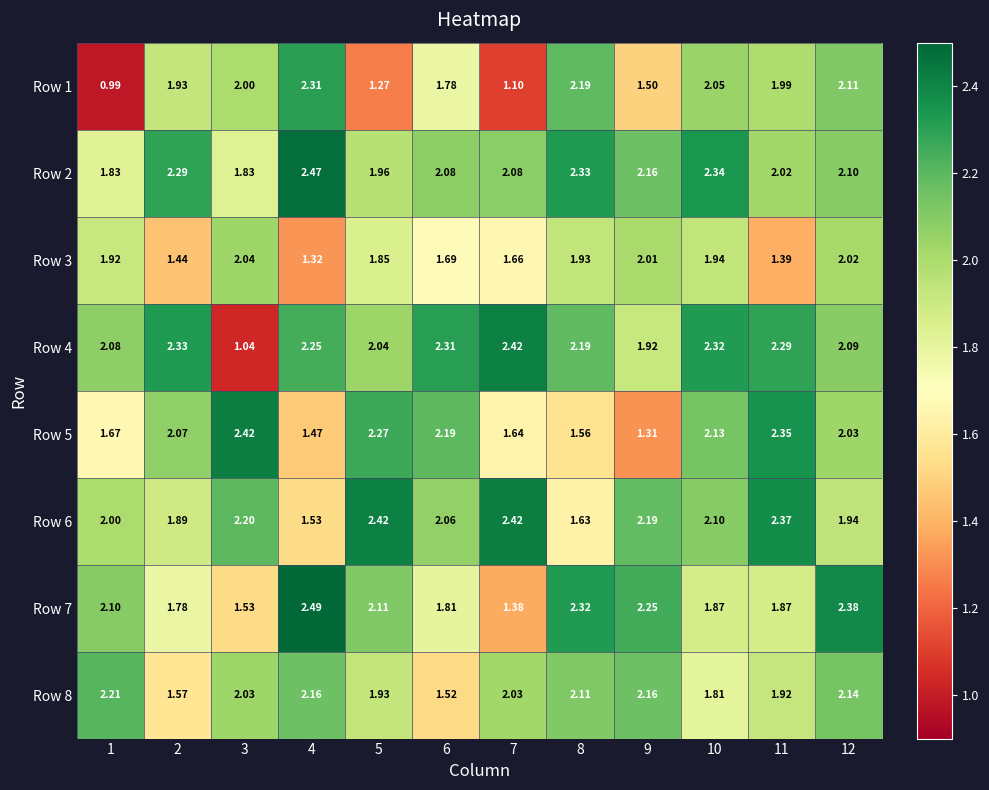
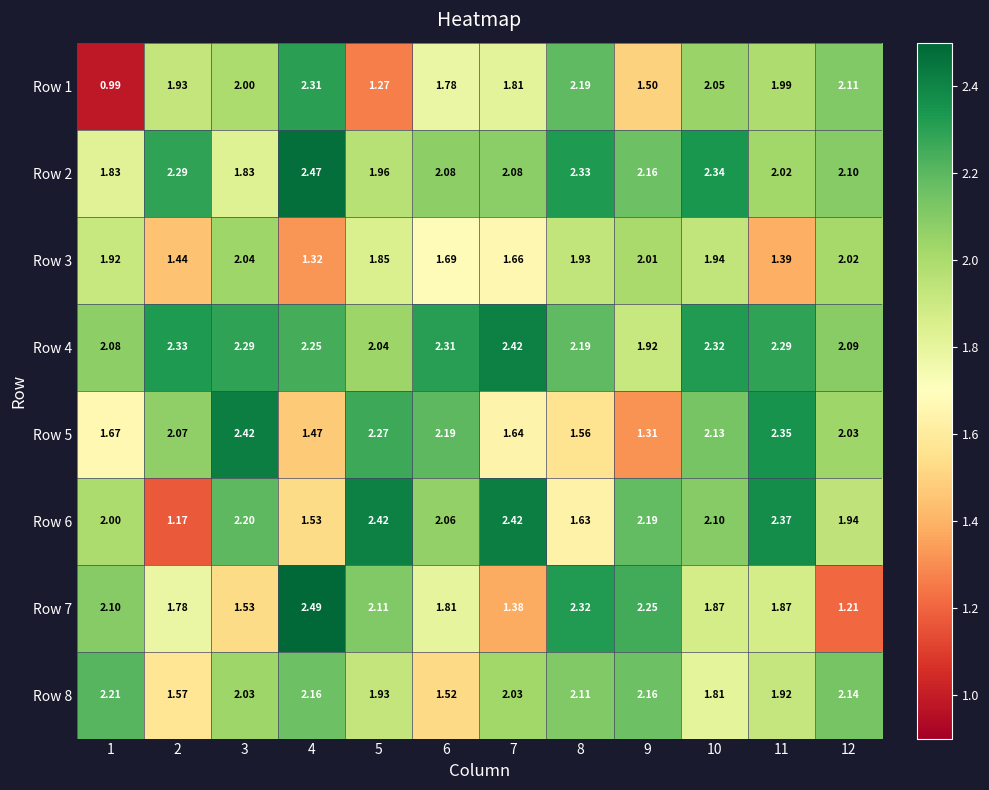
Row 1, 7: 1.10 -> 1.81
Row 4, 3: 1.04 -> 2.29
Row 6, 2: 1.89 -> 1.17
Row 7, 12: 2.38 -> 1.21
